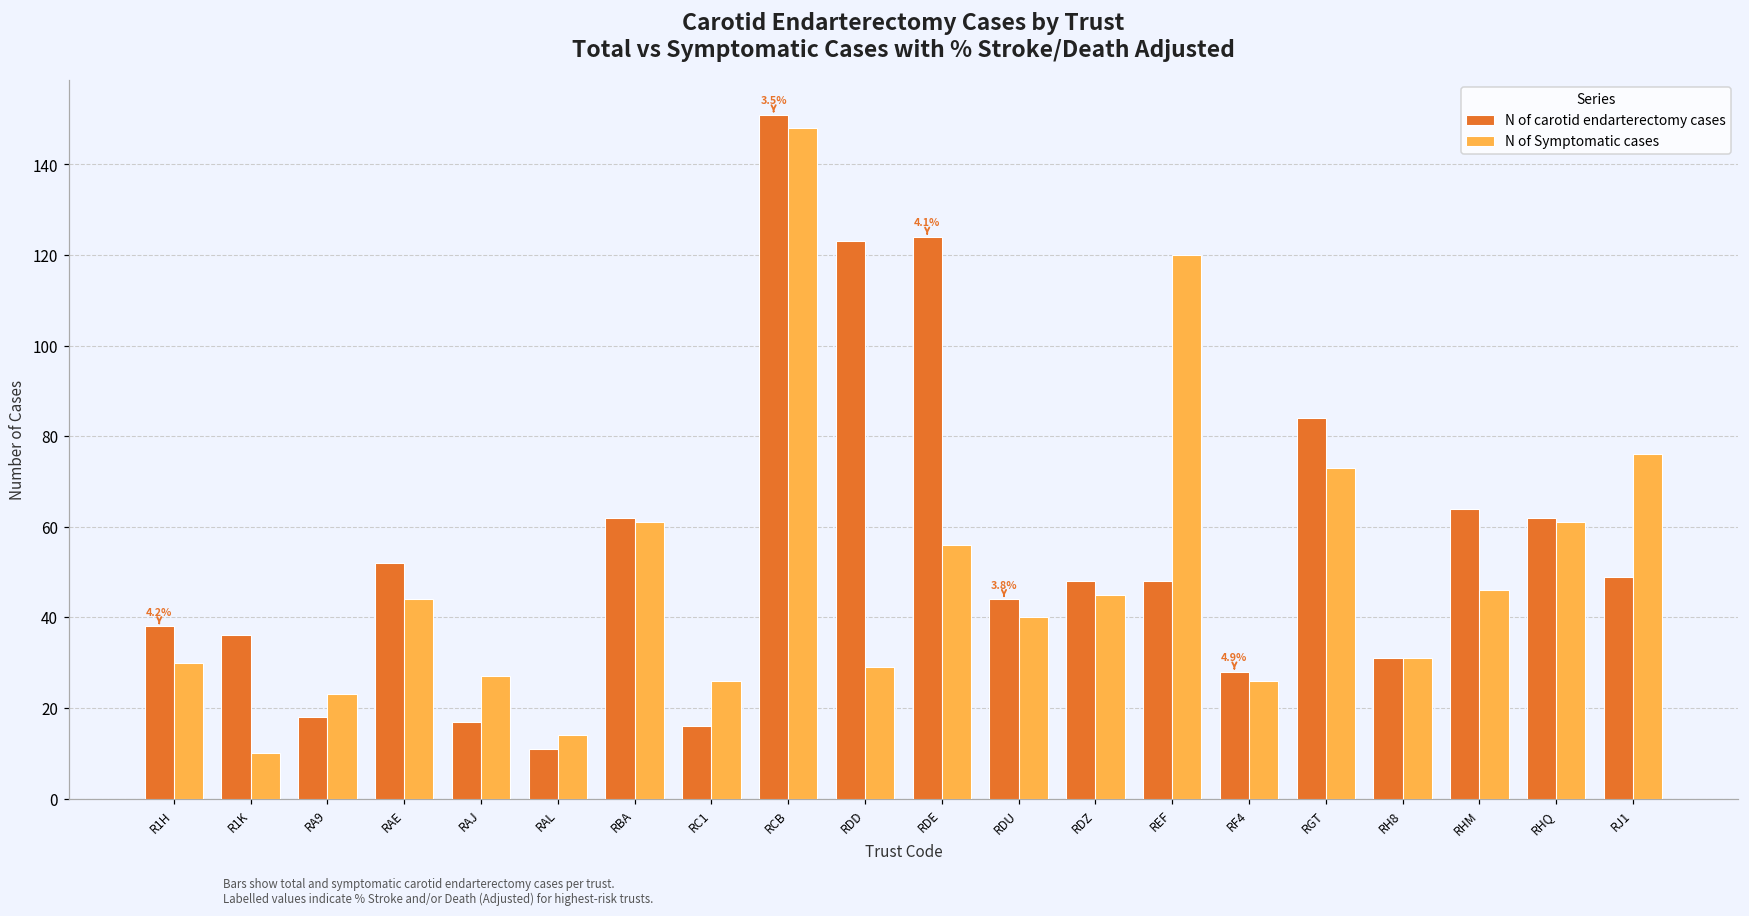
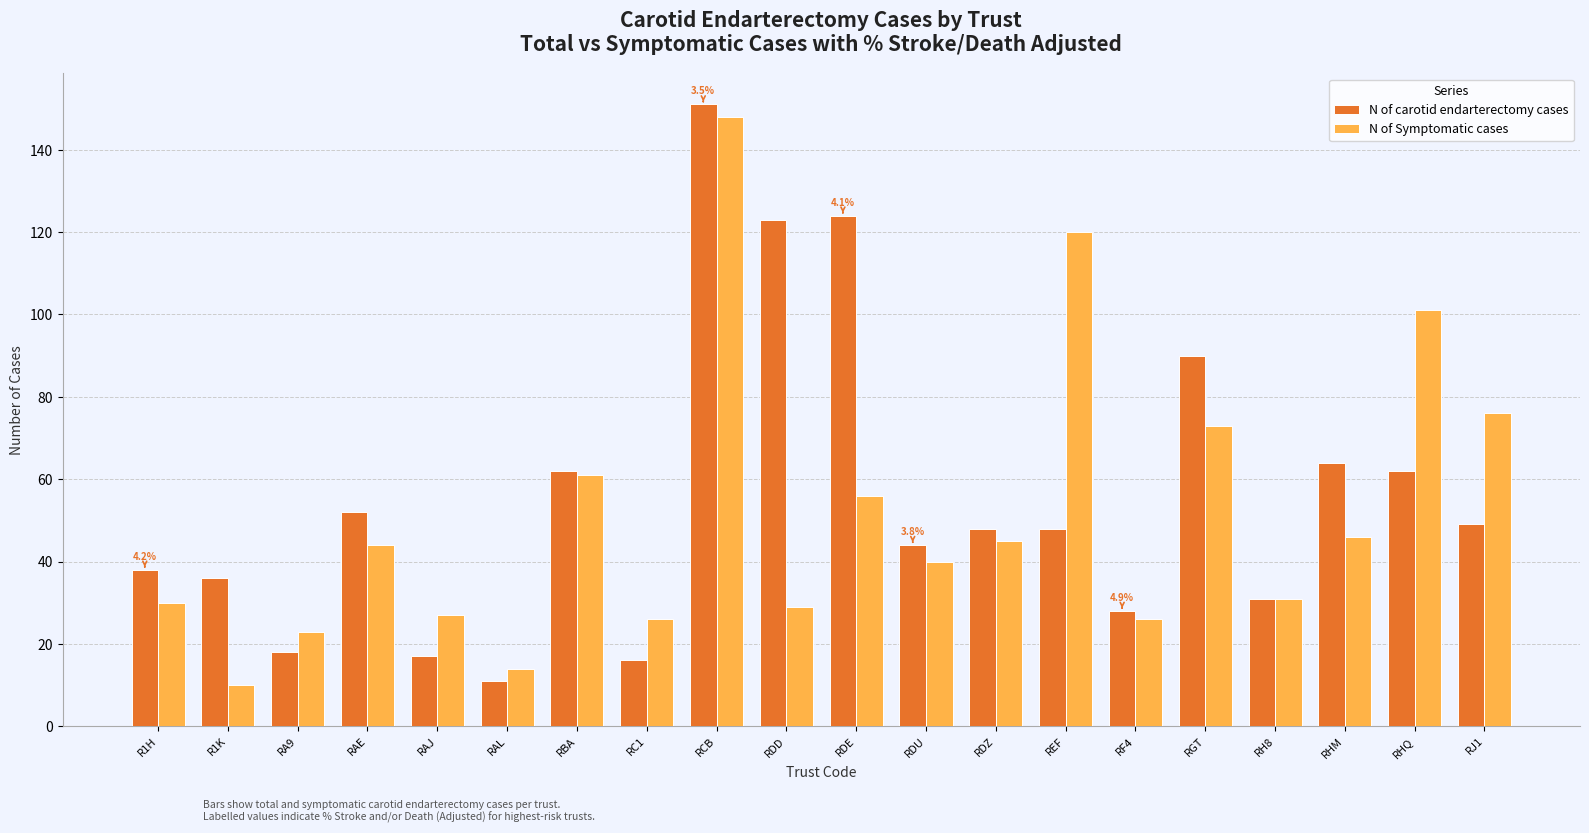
N of carotid endarterectomy cases, RGT: 84 -> 90
N of Symptomatic cases, RHQ: 61 -> 101
